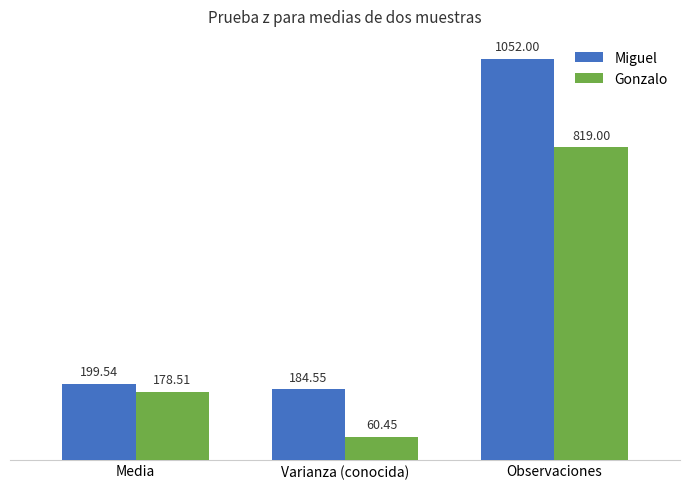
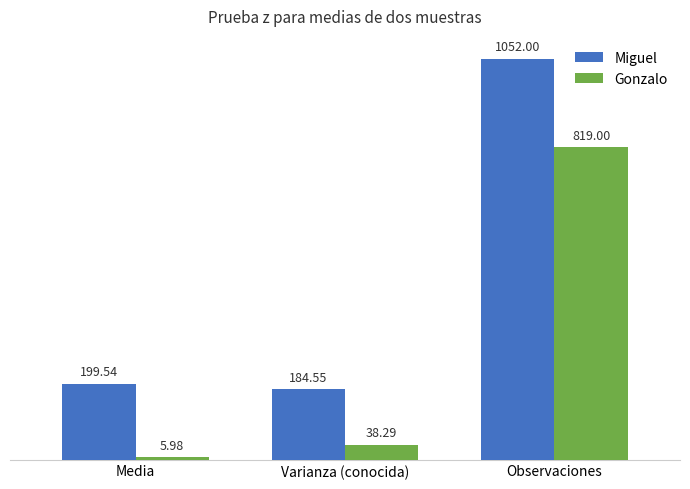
Gonzalo, Media: 178.51 -> 5.98
Gonzalo, Varianza (conocida): 60.45 -> 38.29
